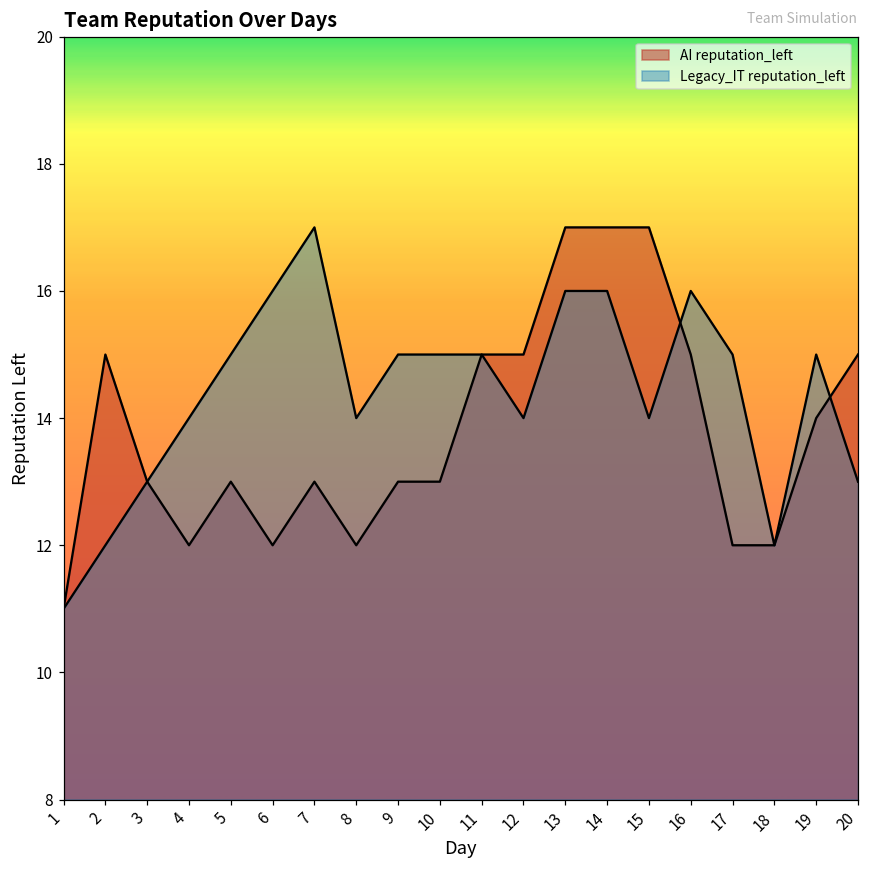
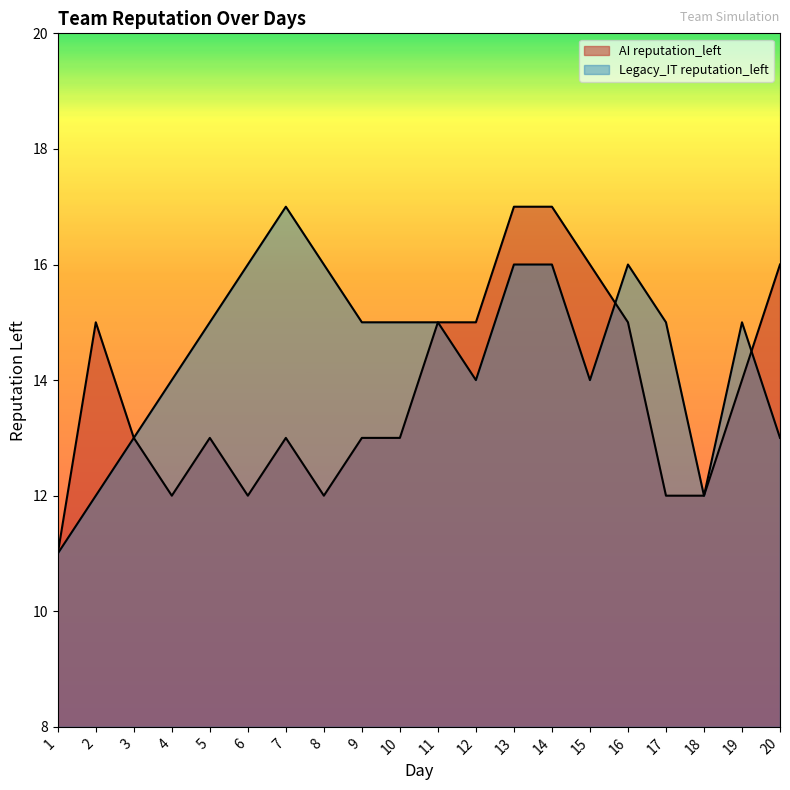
Legacy_IT reputation_left, 8: 14 -> 16
AI reputation_left, 15: 17 -> 16
AI reputation_left, 20: 15 -> 16
